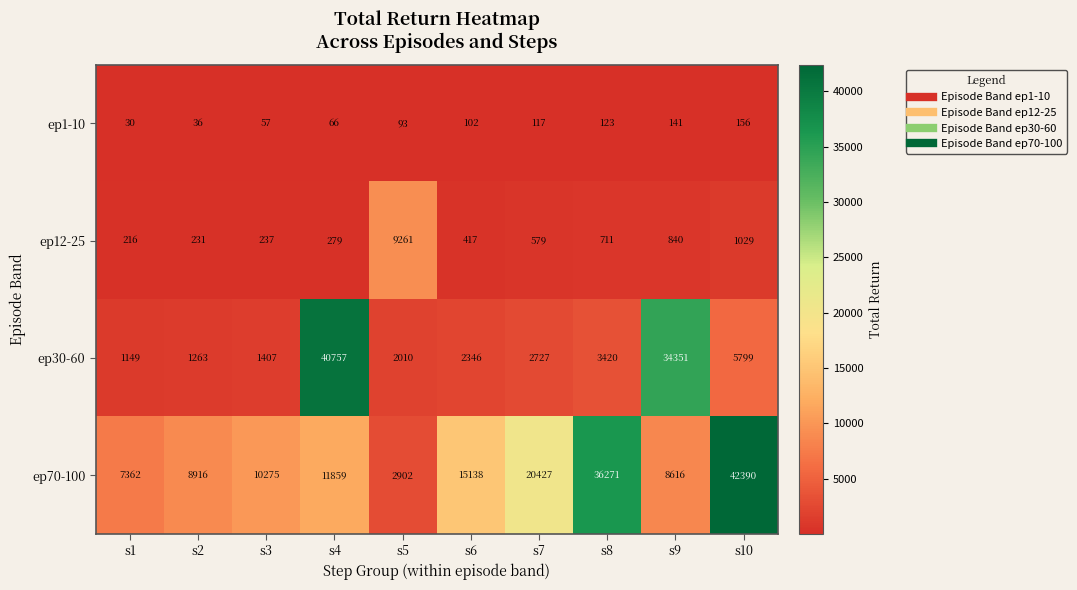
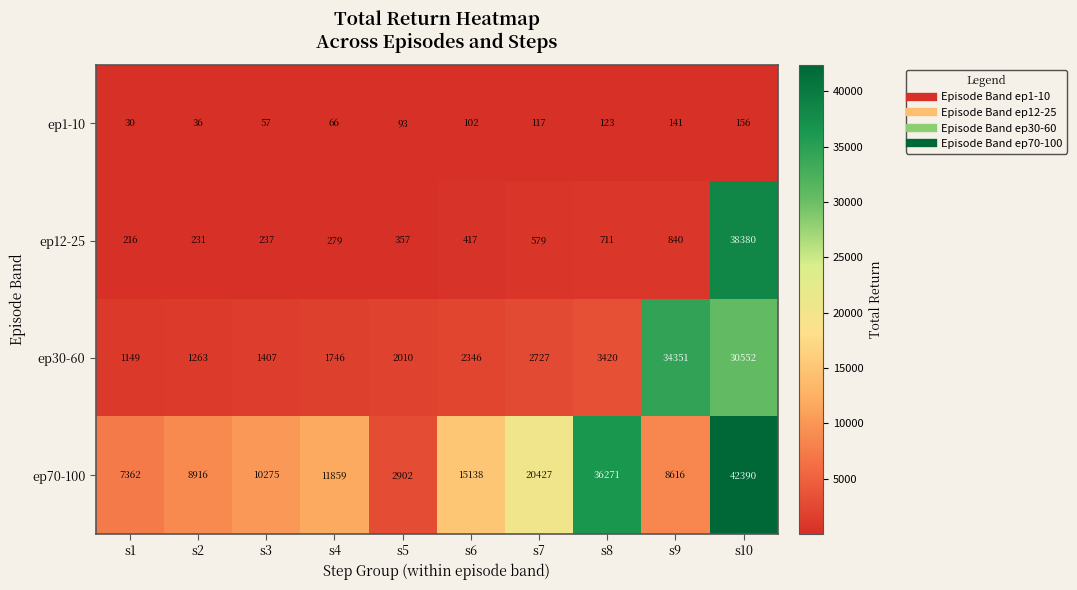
ep12-25, s5: 9261 -> 357
ep12-25, s10: 1029 -> 38380
ep30-60, s4: 40757 -> 1746
ep30-60, s10: 5799 -> 30552
